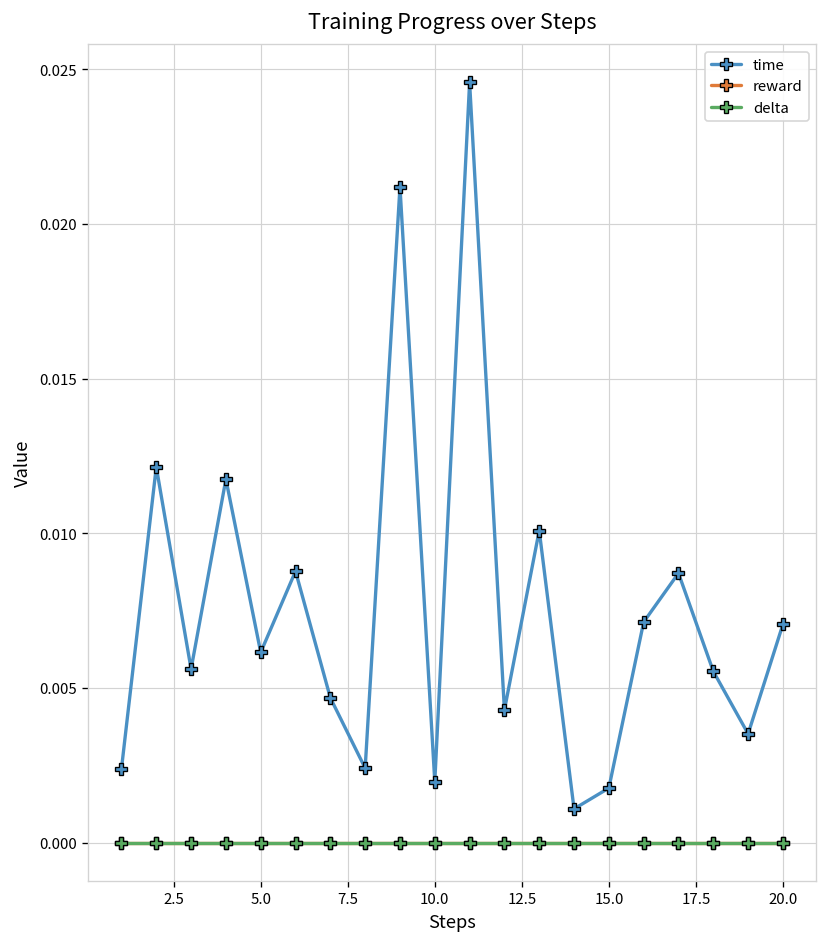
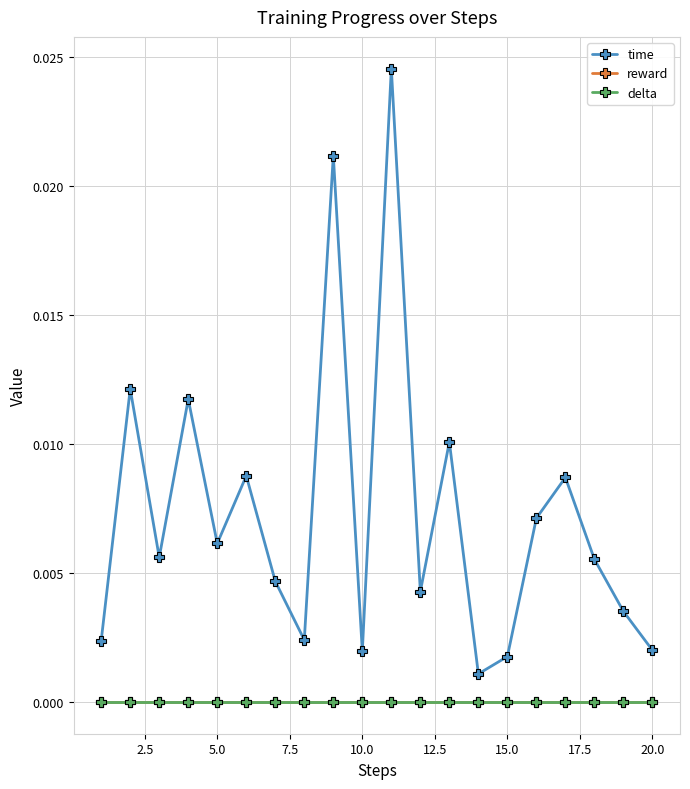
time, 20.0: 0.0071 -> 0.0020
